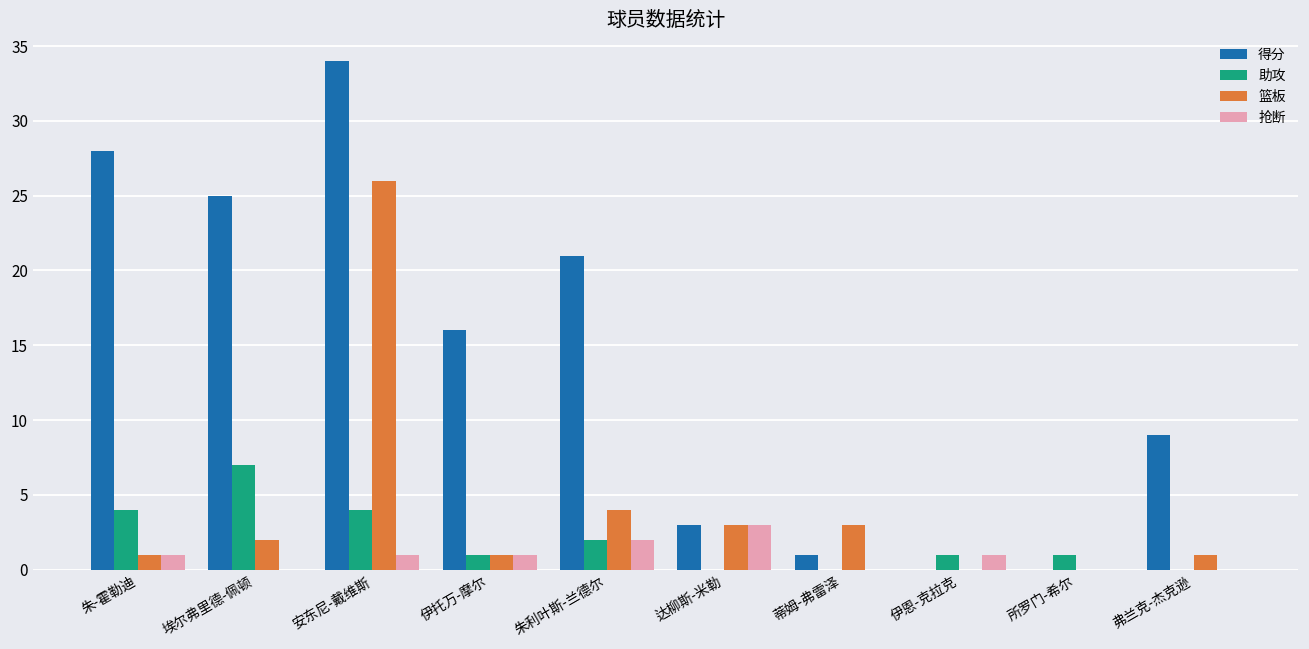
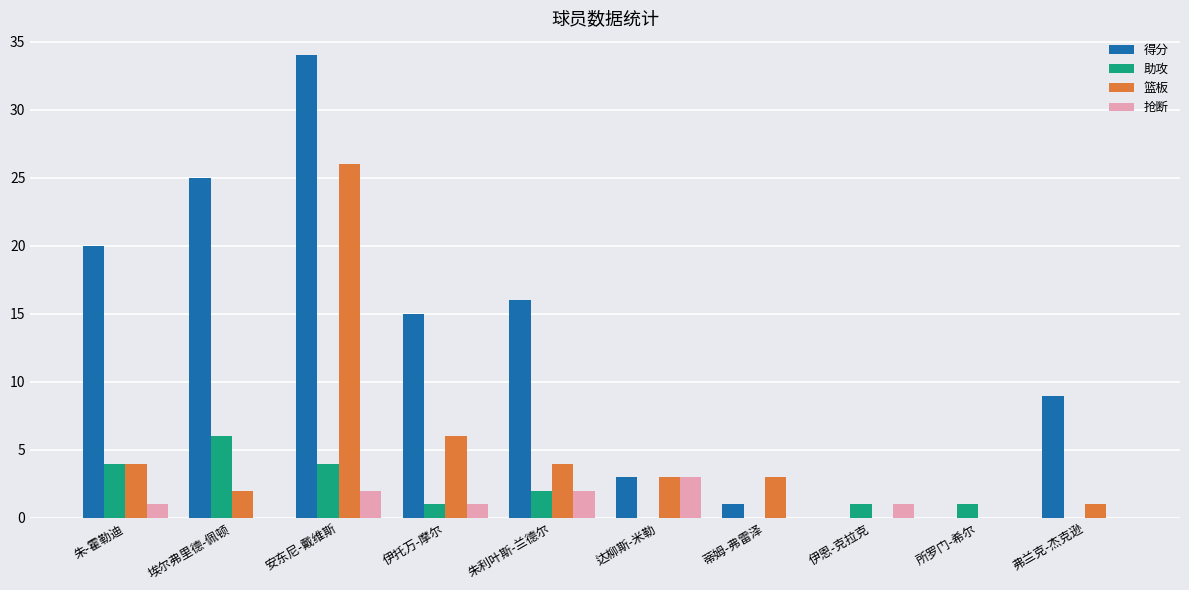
得分, 朱-霍勒迪: 28 -> 20
篮板, 朱-霍勒迪: 1 -> 4
助攻, 埃尔弗里德-佩顿: 7 -> 6
抢断, 安东尼-戴维斯: 1 -> 2
得分, 伊托万-摩尔: 16 -> 15
篮板, 伊托万-摩尔: 1 -> 6
得分, 朱利叶斯-兰德尔: 21 -> 16
